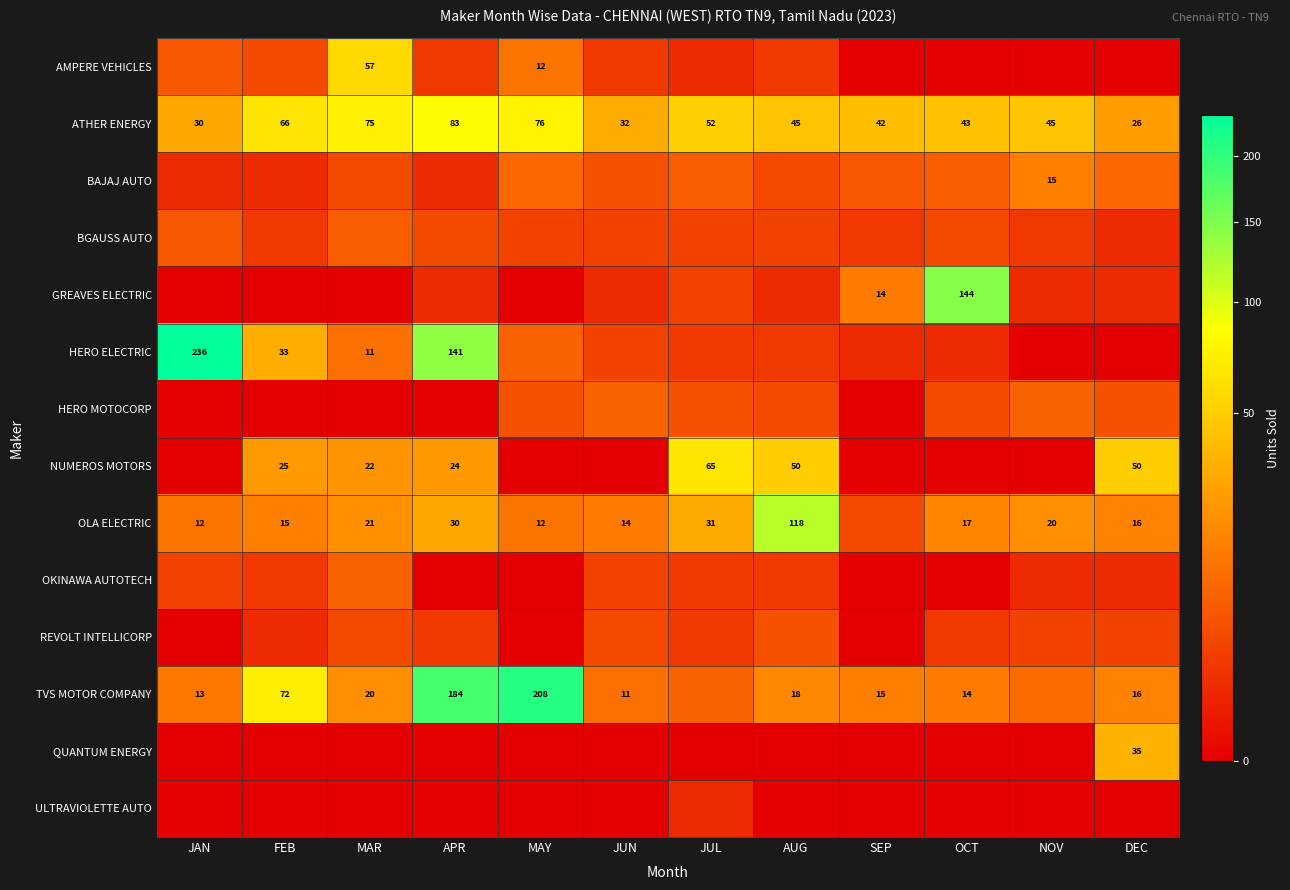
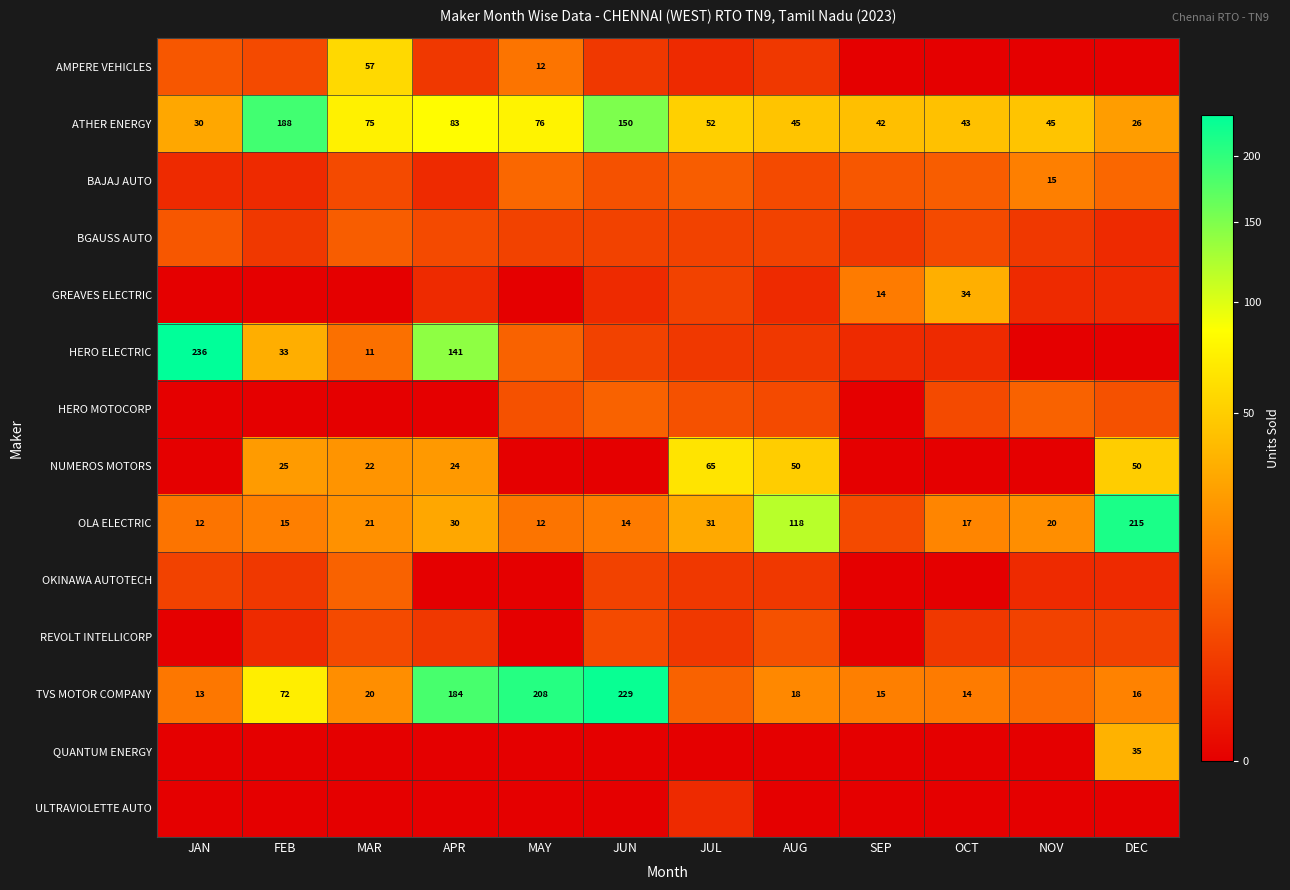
ATHER ENERGY, FEB: 66 -> 188
ATHER ENERGY, JUN: 32 -> 150
GREAVES ELECTRIC, OCT: 144 -> 34
OLA ELECTRIC, DEC: 16 -> 215
TVS MOTOR COMPANY, JUN: 11 -> 229
